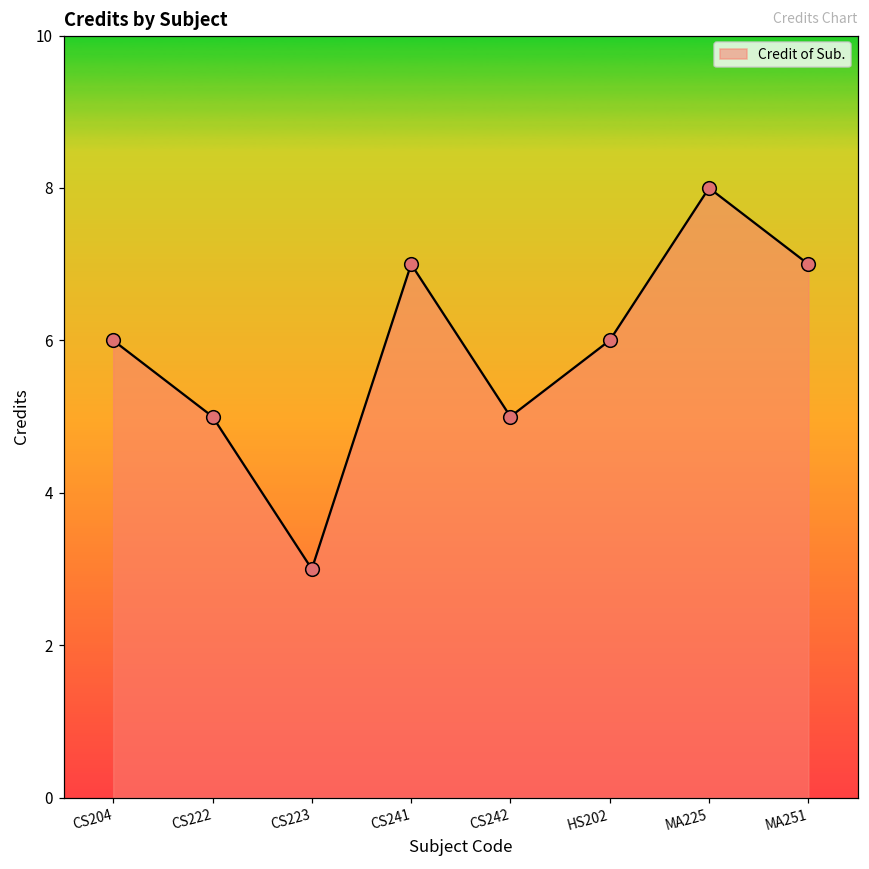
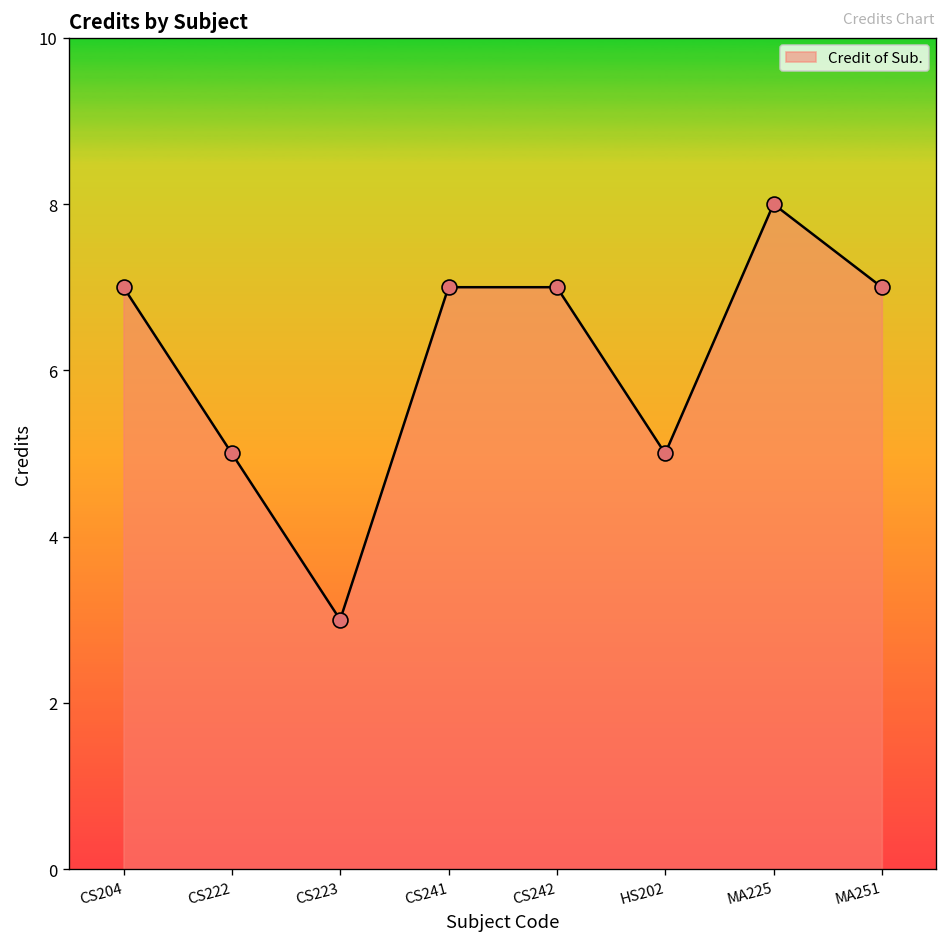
CS204: 6 -> 7
CS242: 5 -> 7
HS202: 6 -> 5
